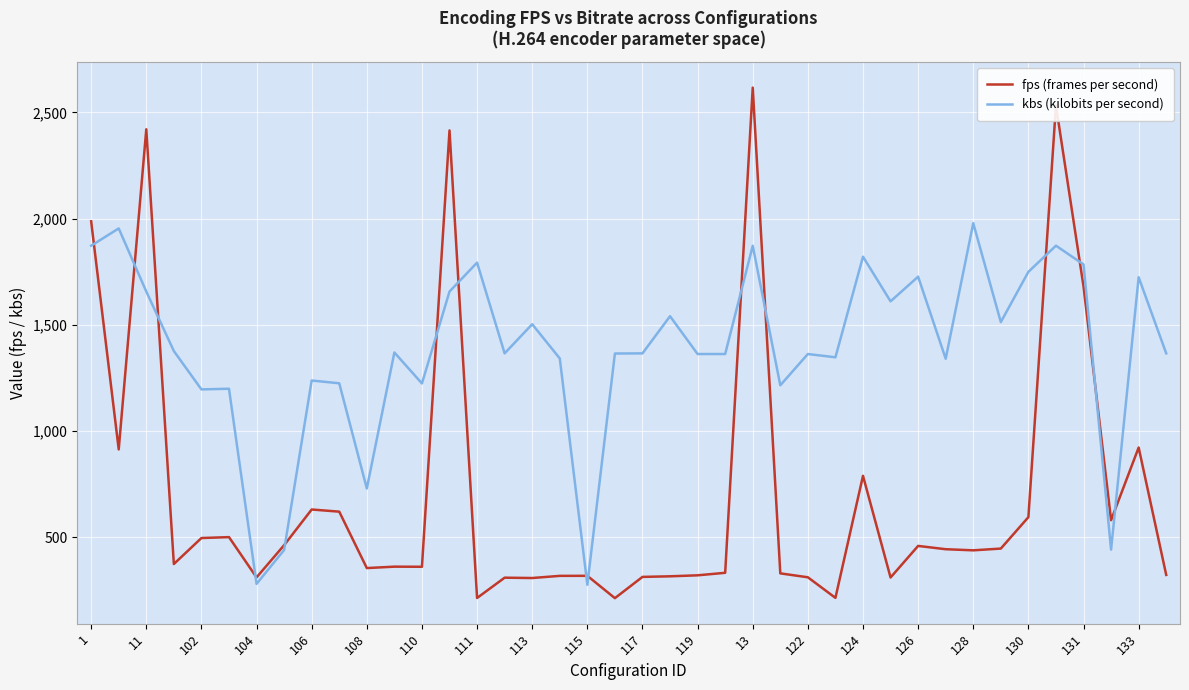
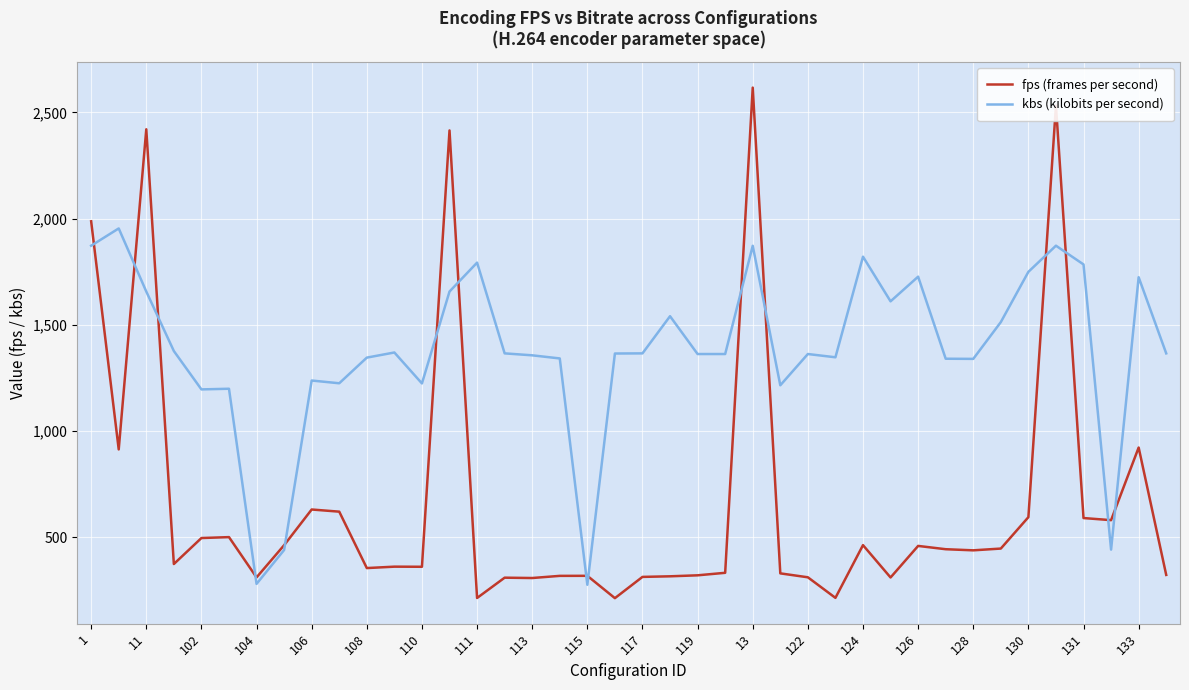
kbs (kilobits per second), 108: 730 -> 1,350
kbs (kilobits per second), 113: 1,500 -> 1,360
fps (frames per second), 124: 790 -> 460
kbs (kilobits per second), 128: 1,980 -> 1,340
fps (frames per second), 131: 1,680 -> 590
